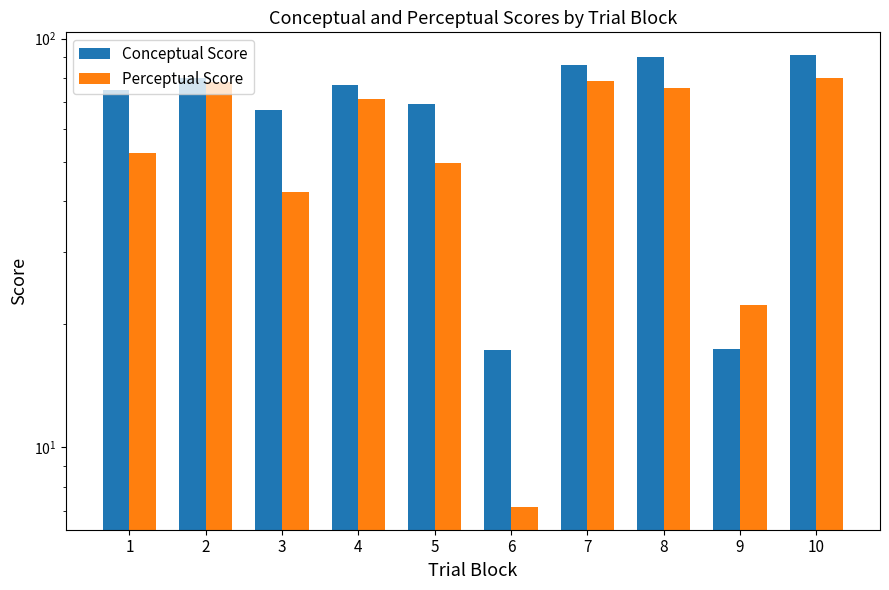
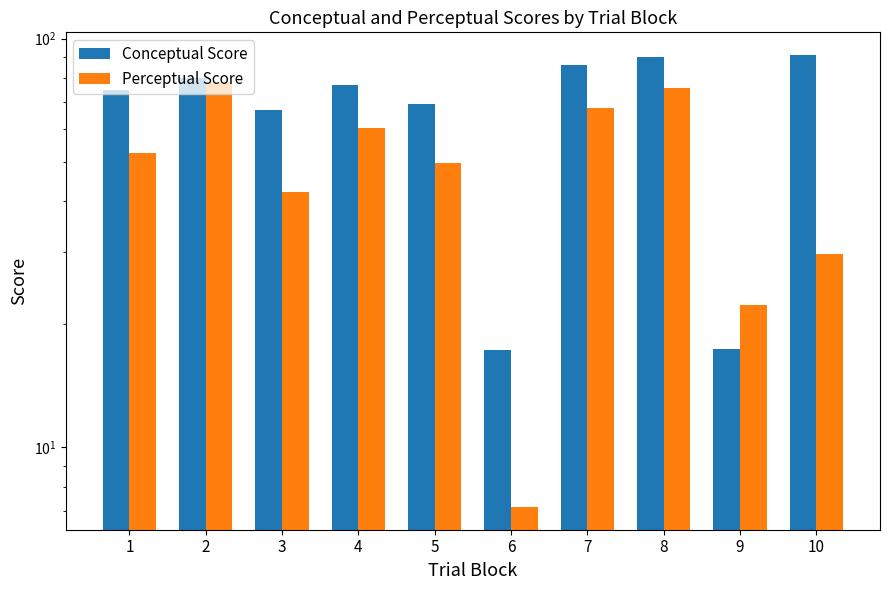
Perceptual Score, 4: 71 -> 60
Perceptual Score, 7: 79 -> 68
Perceptual Score, 10: 80 -> 30
